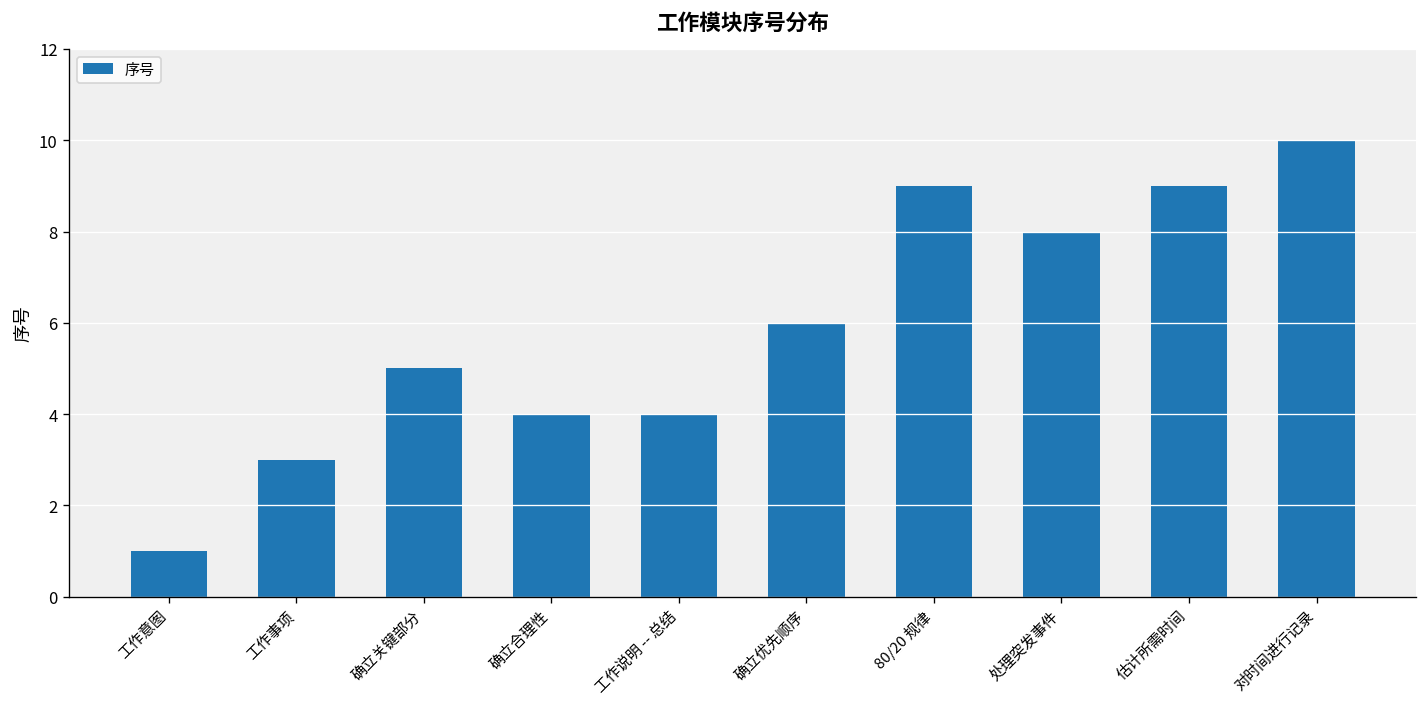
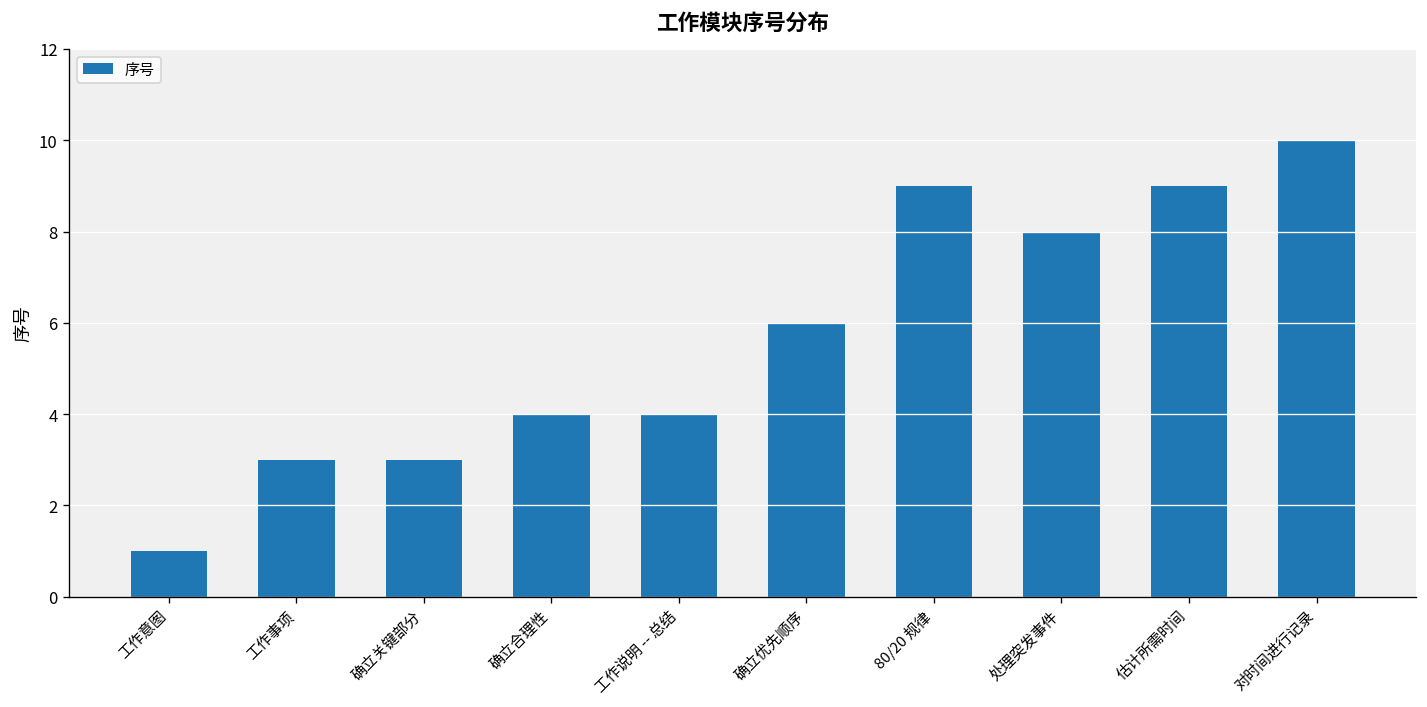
确立关键部分: 5 -> 3
